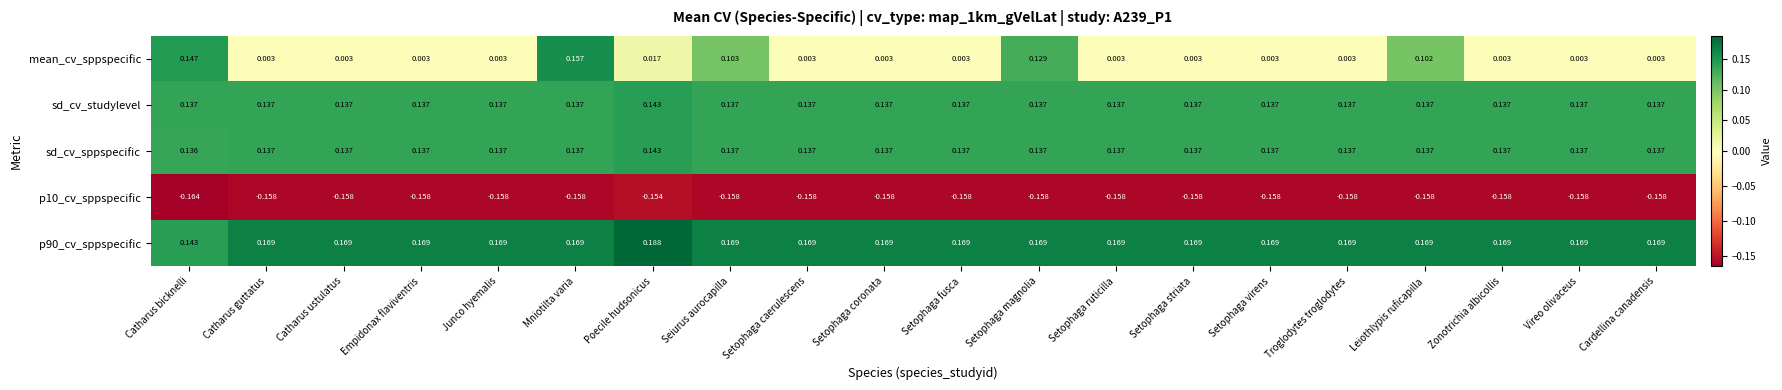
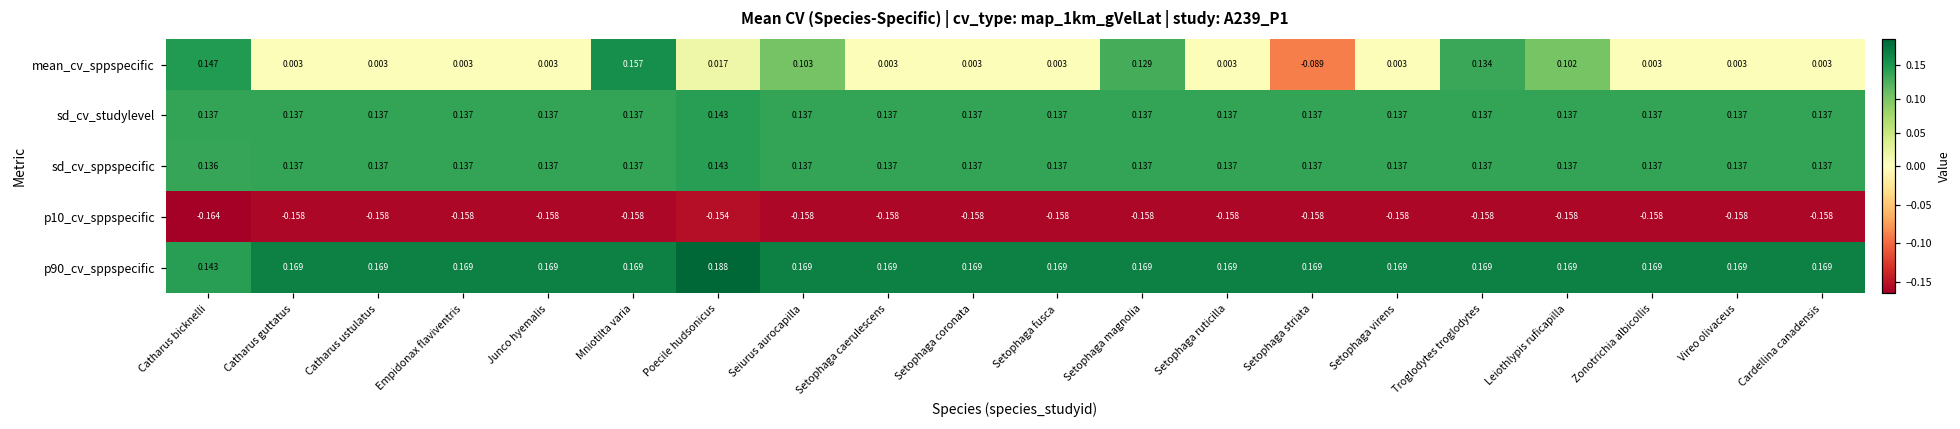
mean_cv_sppspecific, Setophaga striata: 0.003 -> -0.089
mean_cv_sppspecific, Troglodytes troglodytes: 0.003 -> 0.134
